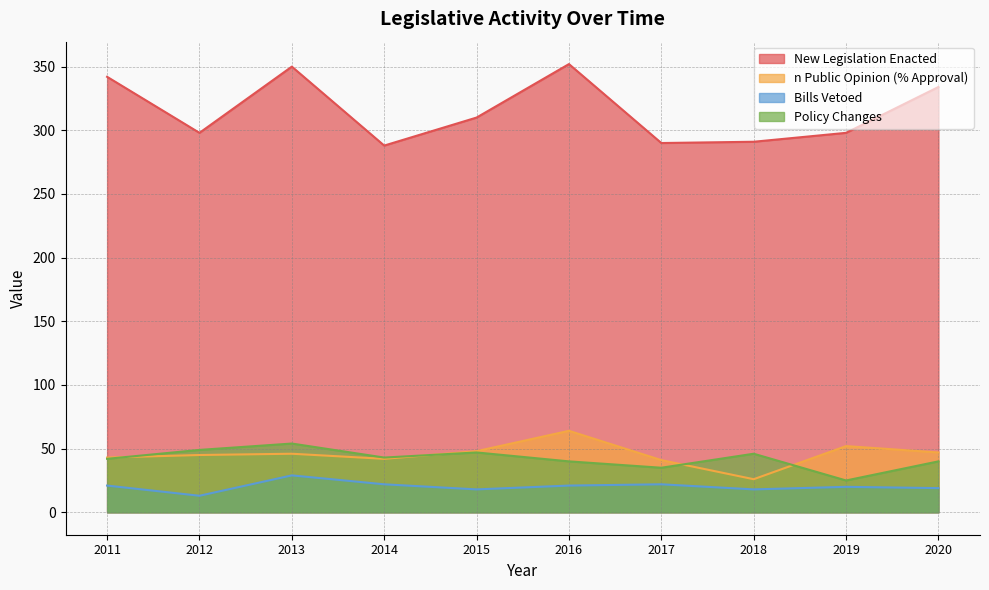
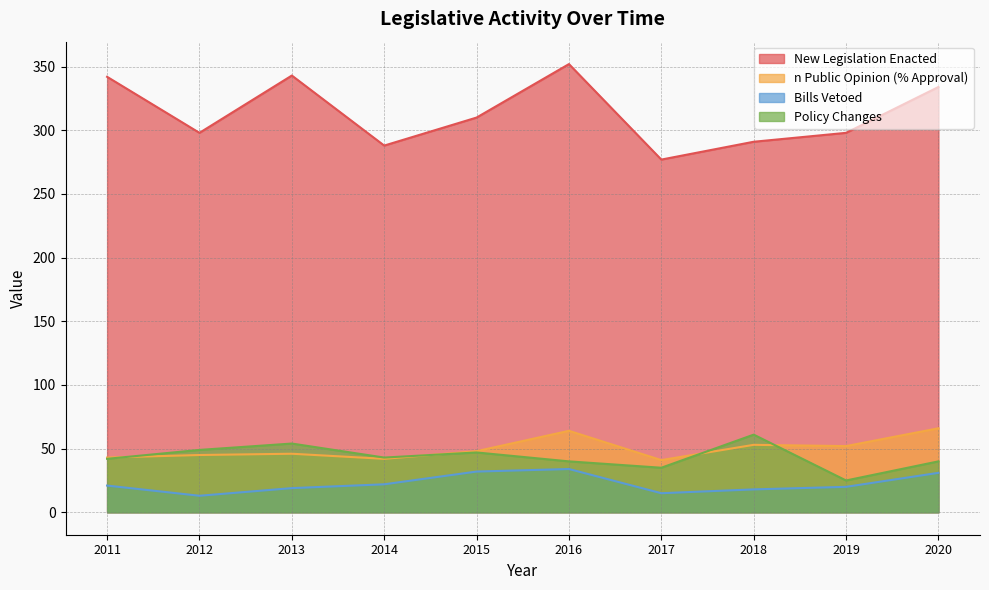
New Legislation Enacted, 2013: 350 -> 343
Bills Vetoed, 2013: 29 -> 19
Bills Vetoed, 2015: 18 -> 32
Bills Vetoed, 2016: 21 -> 34
New Legislation Enacted, 2017: 290 -> 277
Bills Vetoed, 2017: 22 -> 15
n Public Opinion (% Approval), 2018: 26 -> 53
Policy Changes, 2018: 46 -> 61
n Public Opinion (% Approval), 2020: 47 -> 66
Bills Vetoed, 2020: 19 -> 31
